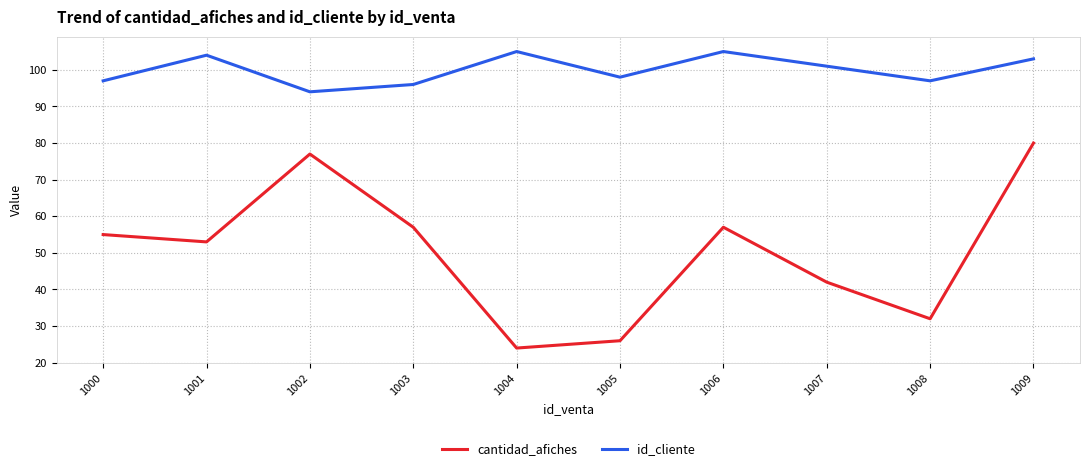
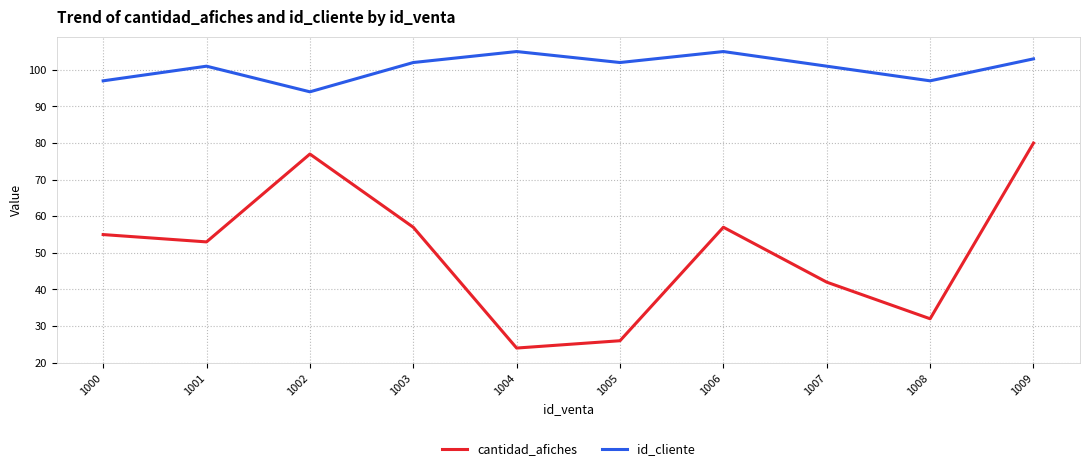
id_cliente, 1001: 104 -> 101
id_cliente, 1003: 96 -> 102
id_cliente, 1005: 98 -> 102
